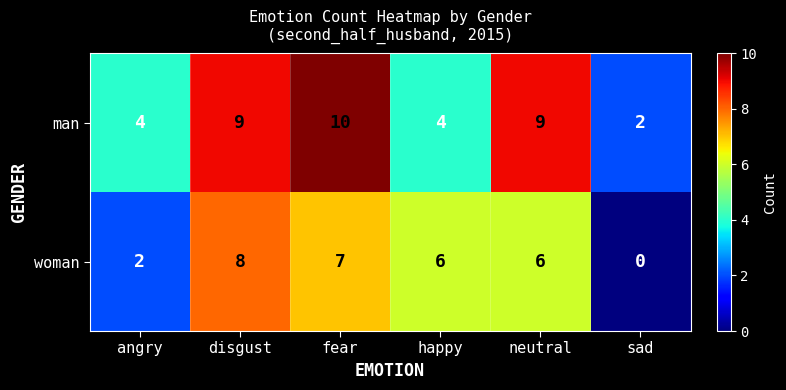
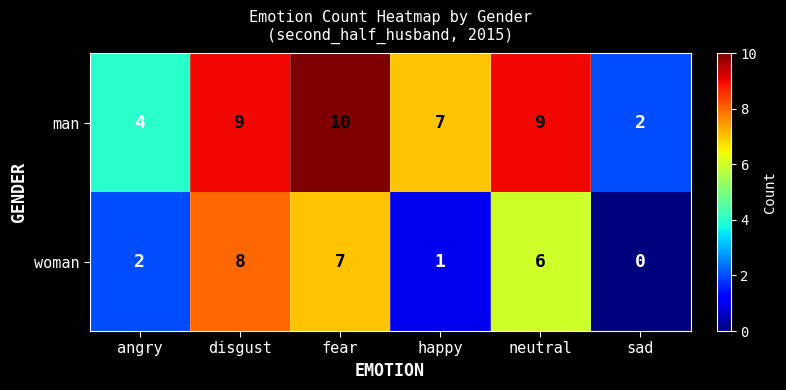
man, happy: 4 -> 7
woman, happy: 6 -> 1
